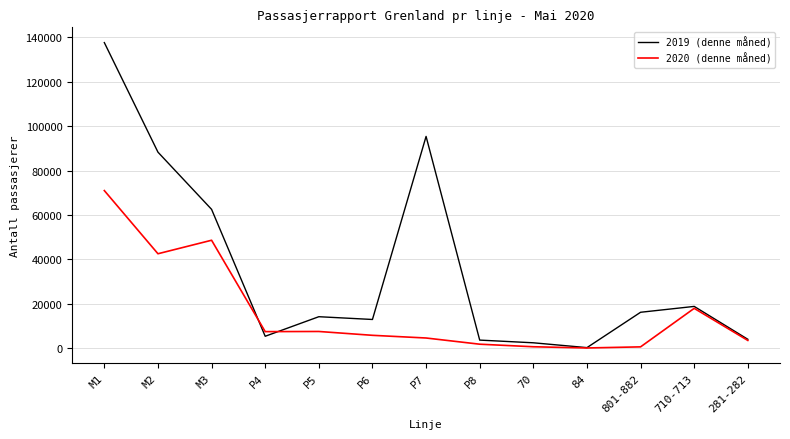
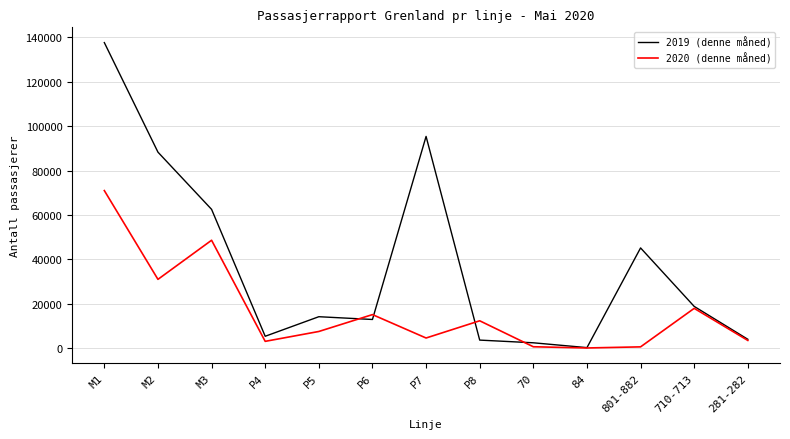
2020 (denne måned), M2: 43000 -> 31000
2020 (denne måned), P4: 8000 -> 3000
2020 (denne måned), P6: 6000 -> 15000
2020 (denne måned), P8: 2000 -> 12000
2019 (denne måned), 801-882: 16000 -> 45000
